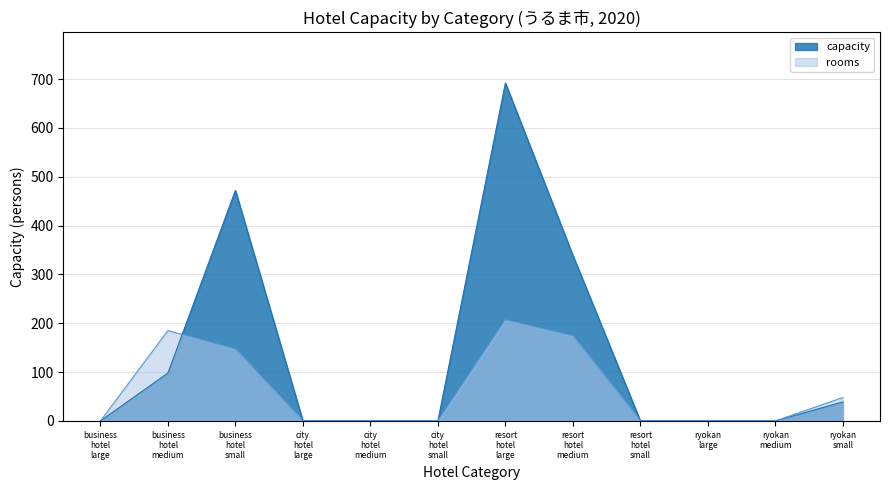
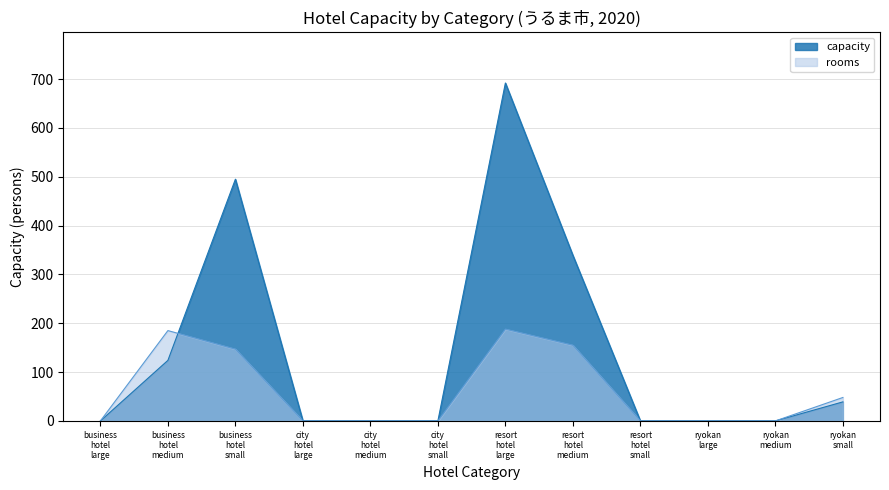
capacity, business hotel medium: 100 -> 120
capacity, business hotel small: 470 -> 500
rooms, resort hotel large: 210 -> 190
rooms, resort hotel medium: 170 -> 160
